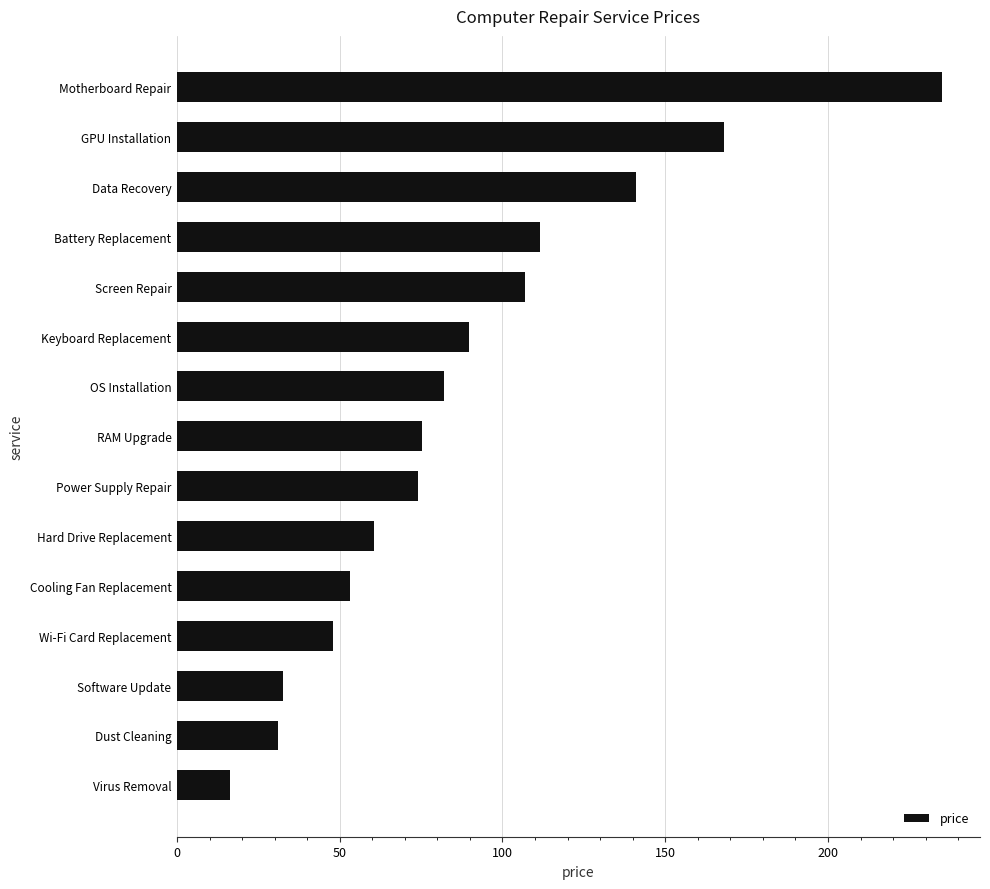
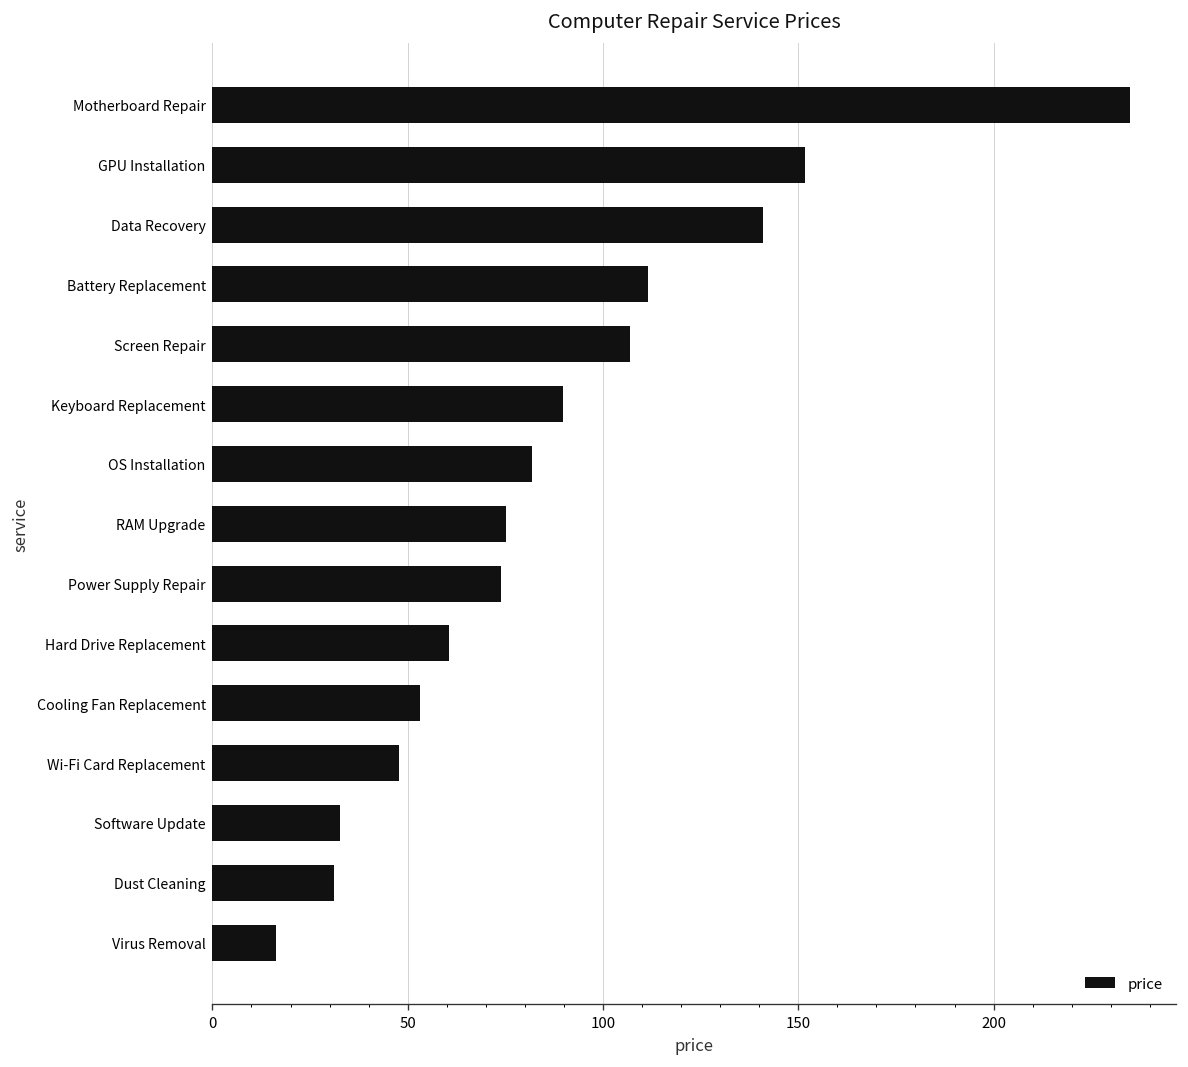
GPU Installation: 168 -> 152
